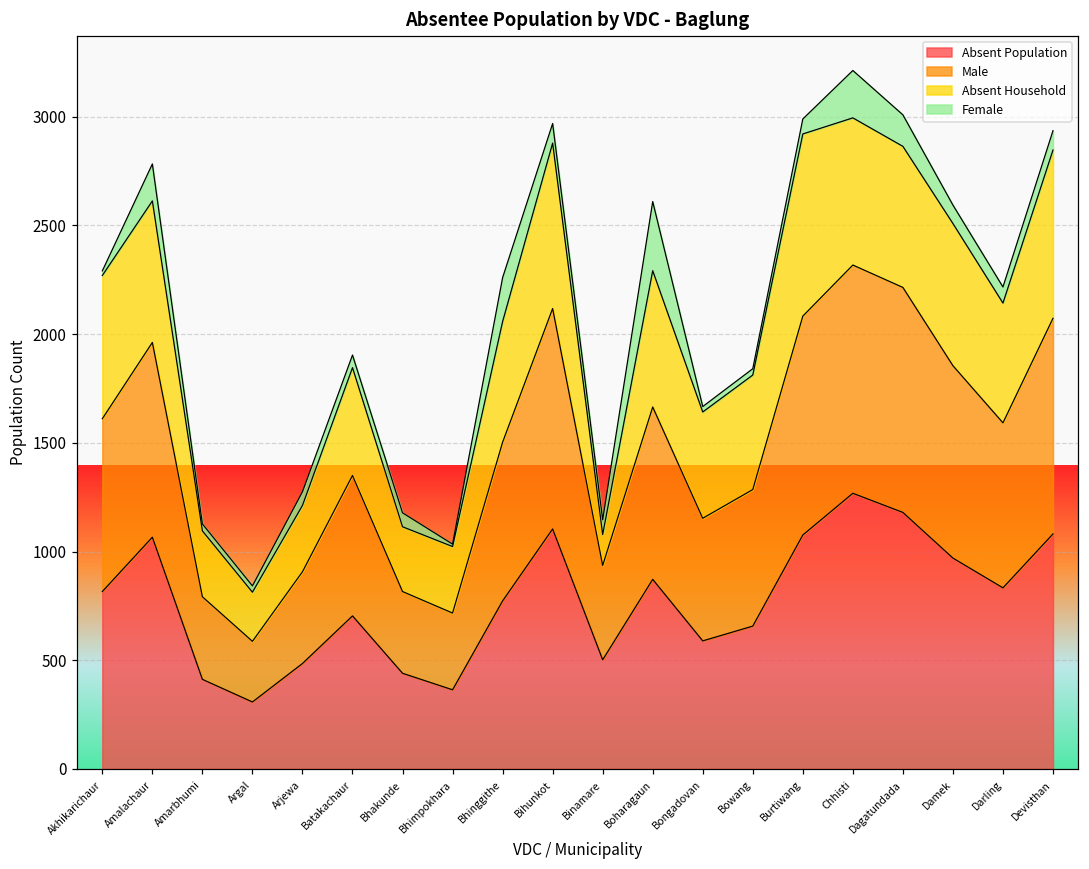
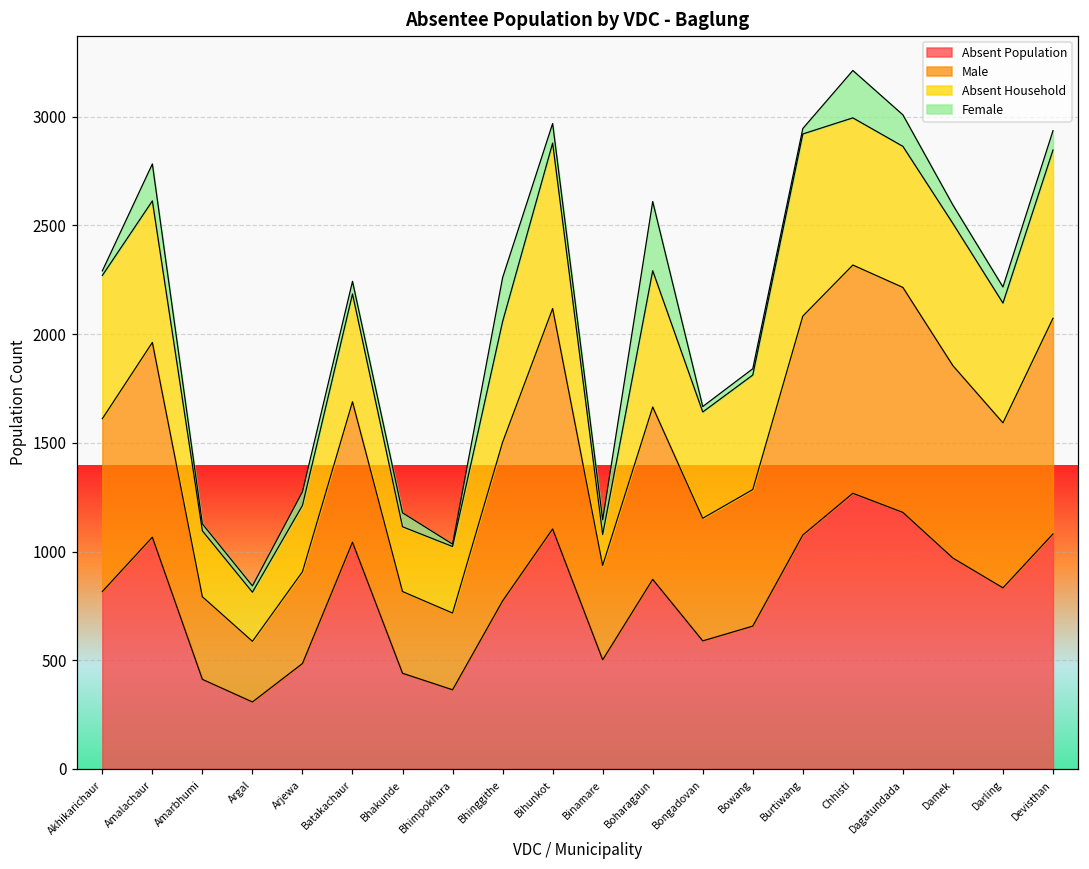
Absent Population, Batakachaur: 700 -> 1040
Female, Burtiwang: 70 -> 30
